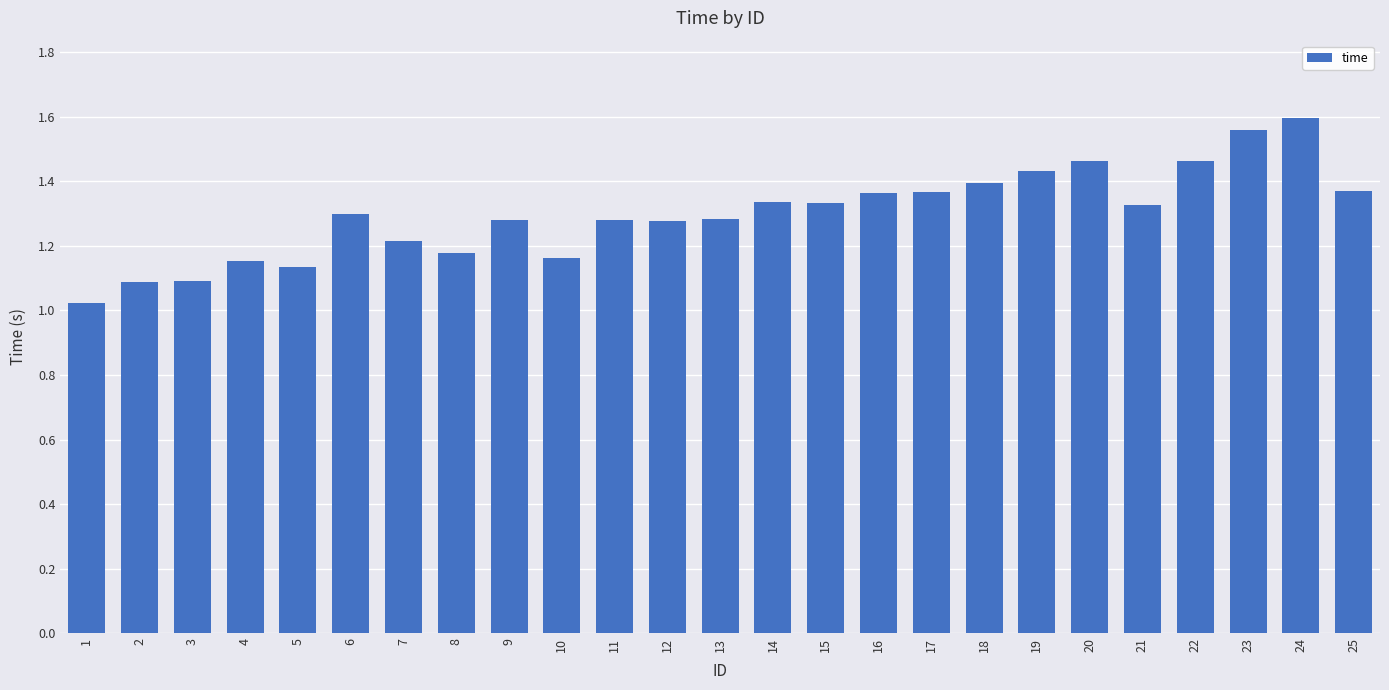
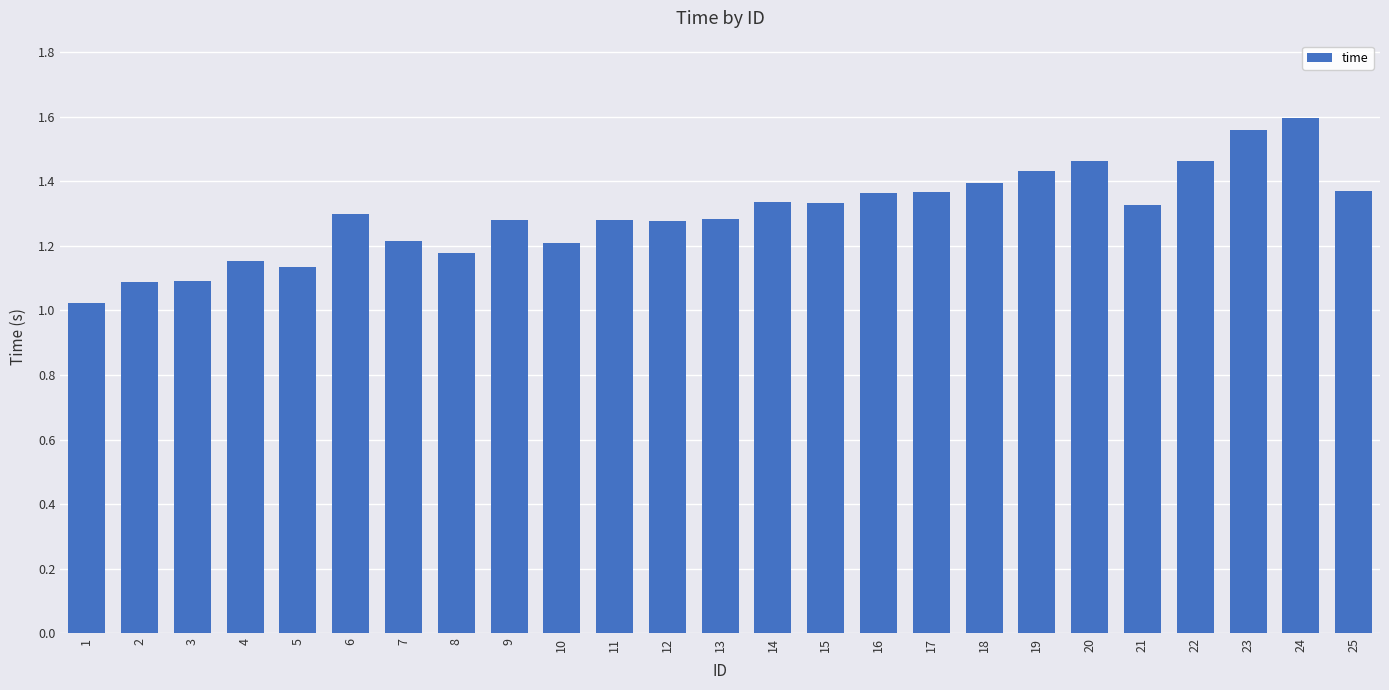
10: 1.16 -> 1.21
